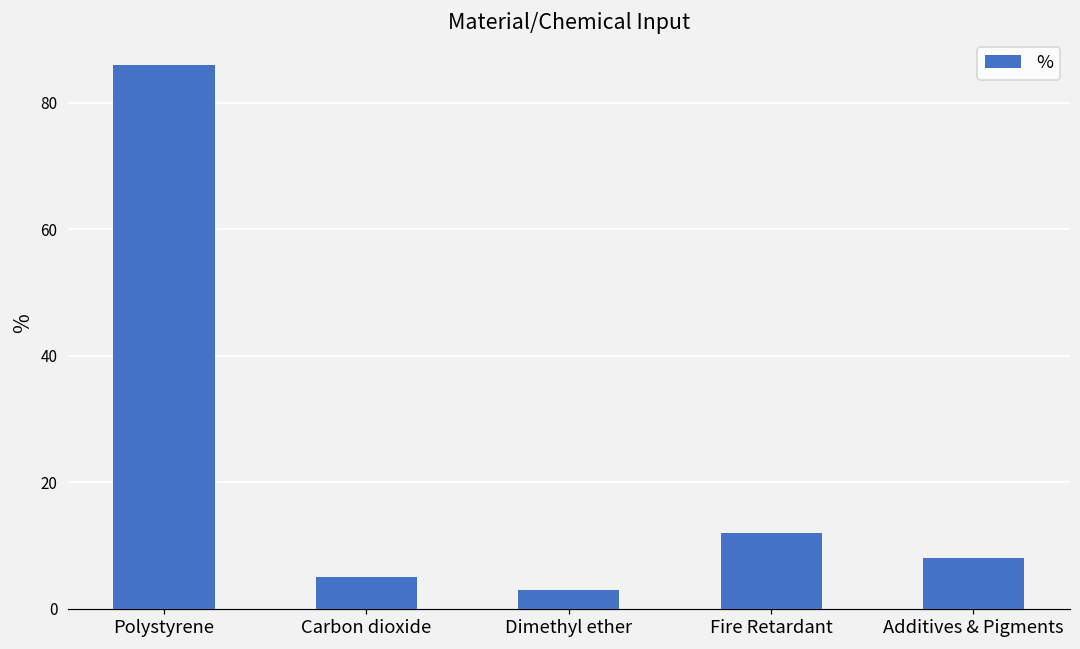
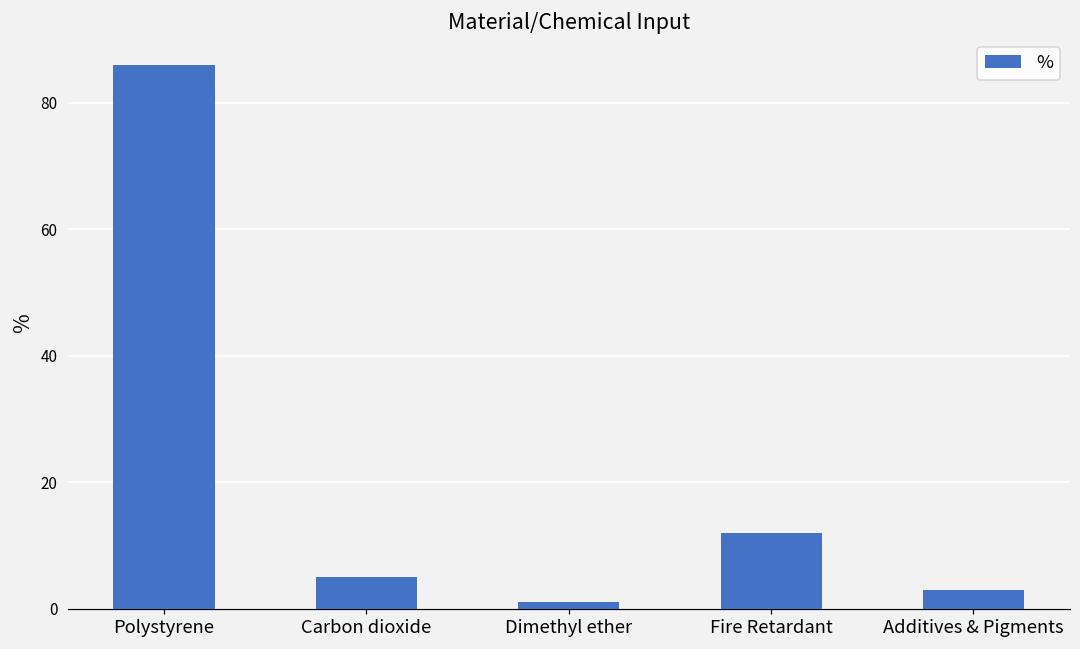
Dimethyl ether: 3 -> 1
Additives & Pigments: 8 -> 3
